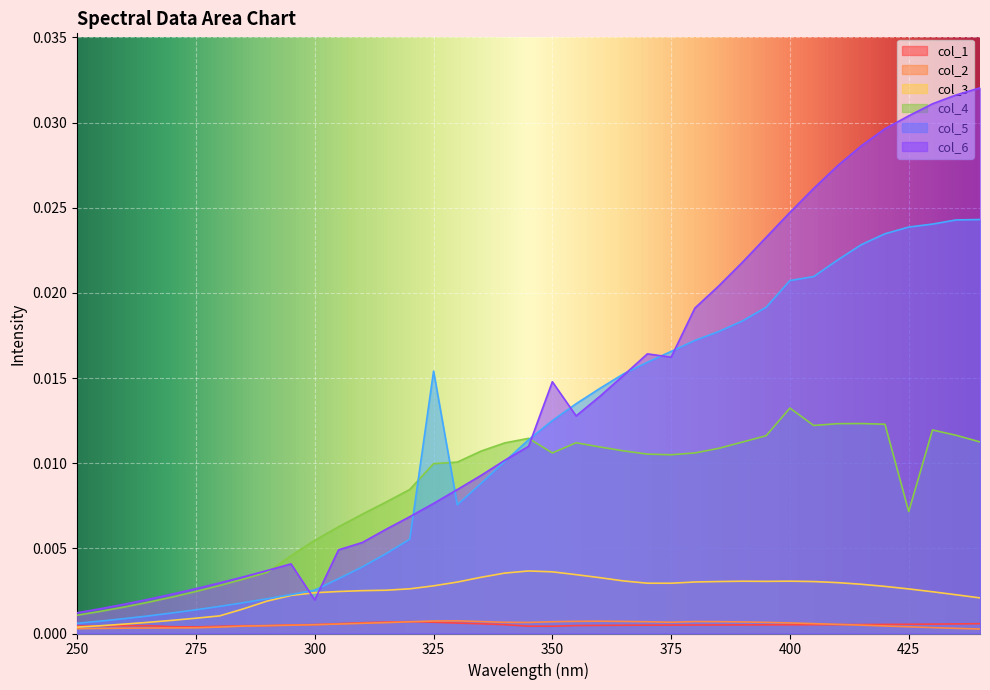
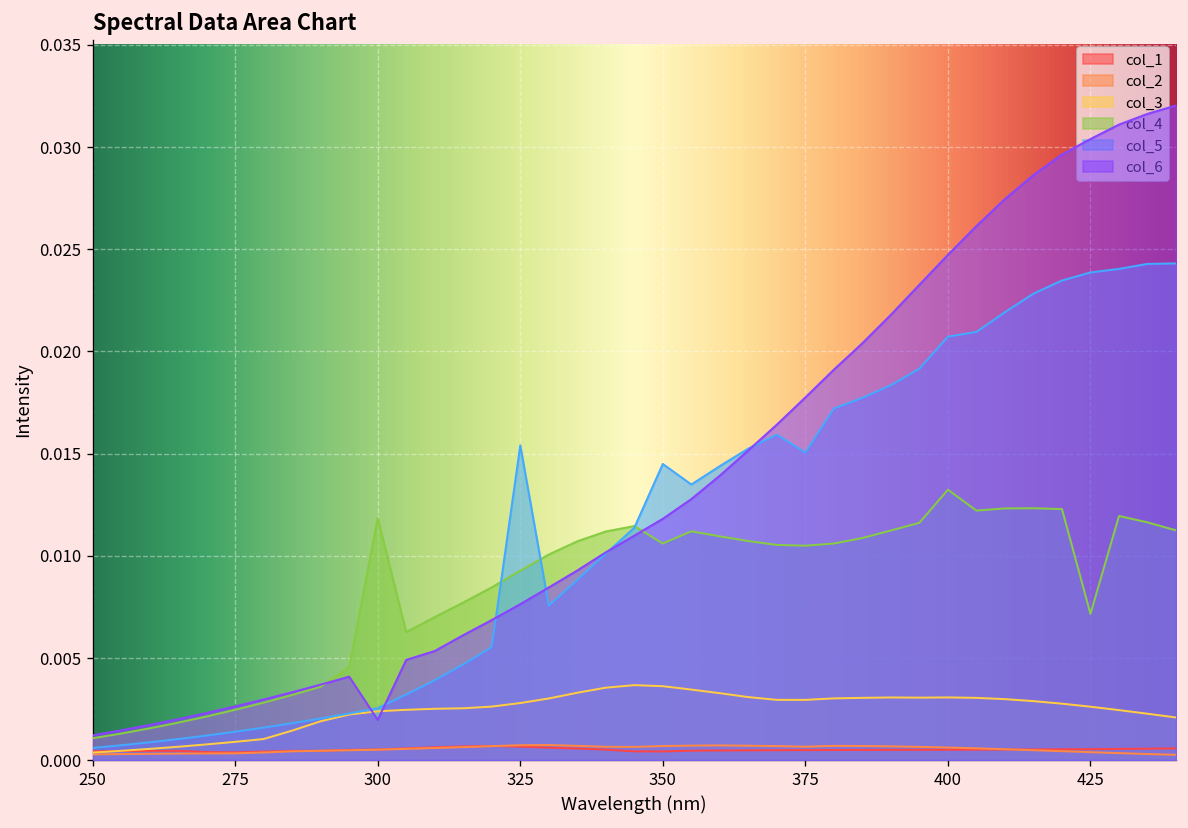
col_4, 300: 0.0055 -> 0.0118
col_4, 325: 0.0100 -> 0.0093
col_5, 350: 0.0125 -> 0.0145
col_6, 350: 0.0148 -> 0.0118
col_5, 375: 0.0166 -> 0.0151
col_6, 375: 0.0162 -> 0.0177
